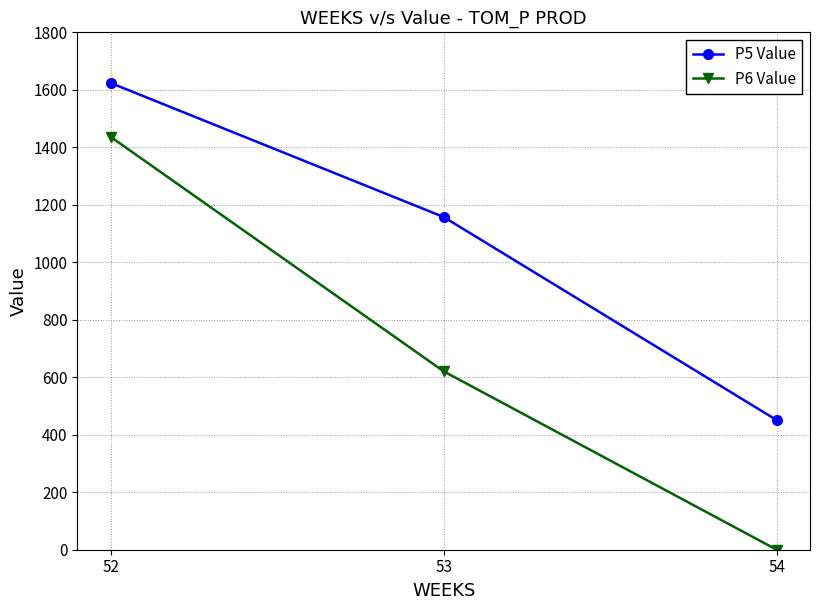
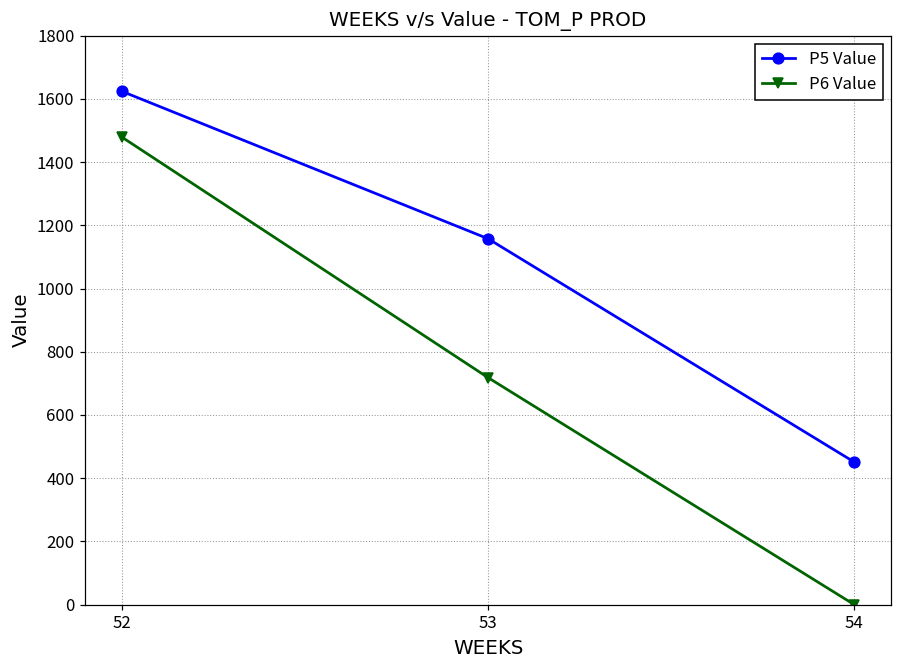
P6 Value, 52: 1440 -> 1480
P6 Value, 53: 620 -> 720
